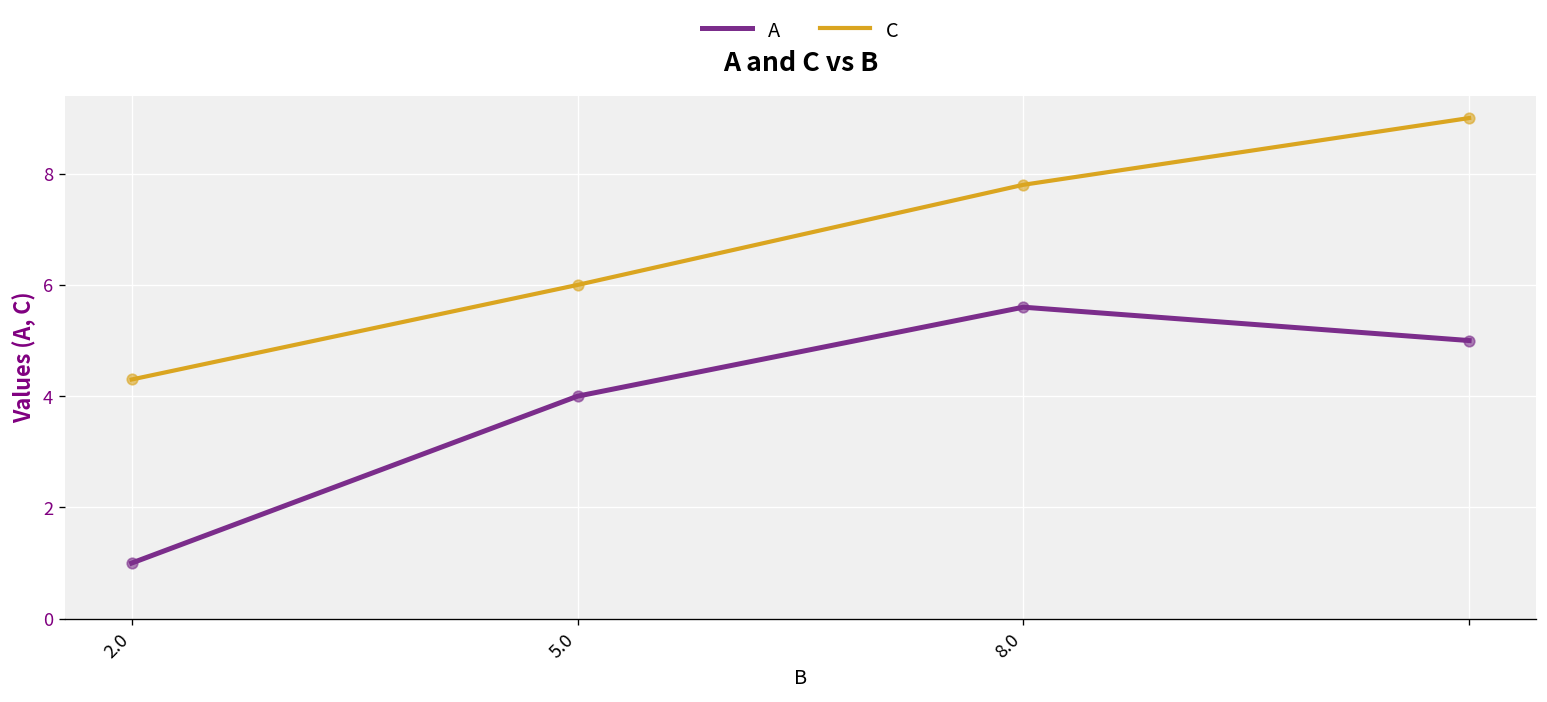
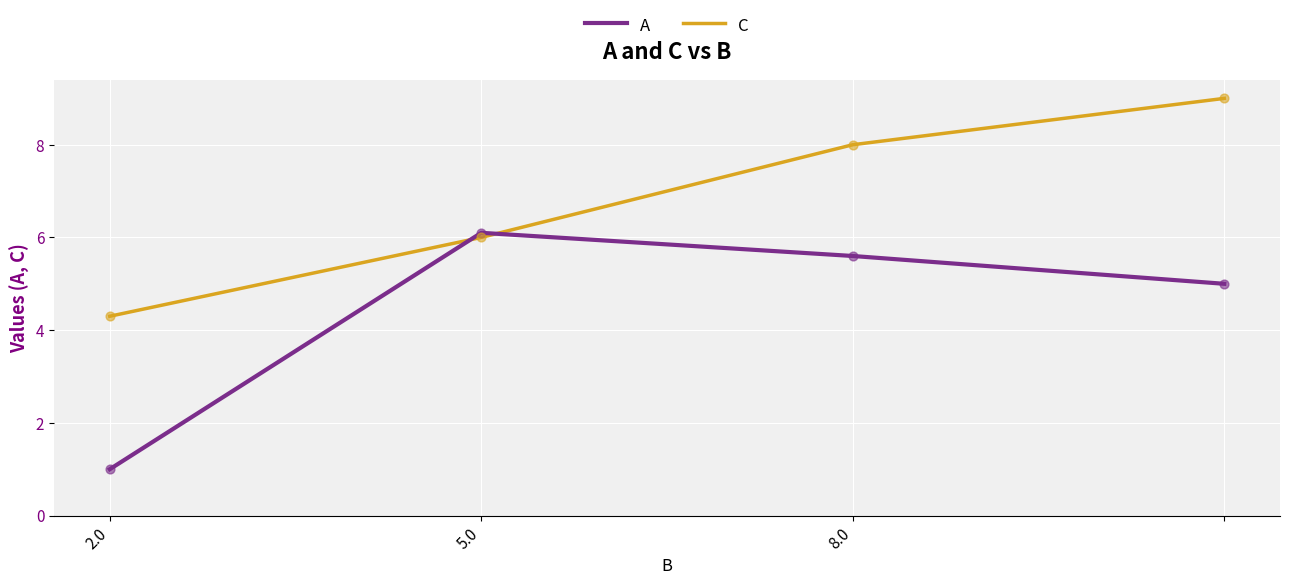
A, 5.0: 4.0 -> 6.1
C, 8.0: 7.8 -> 8.0
